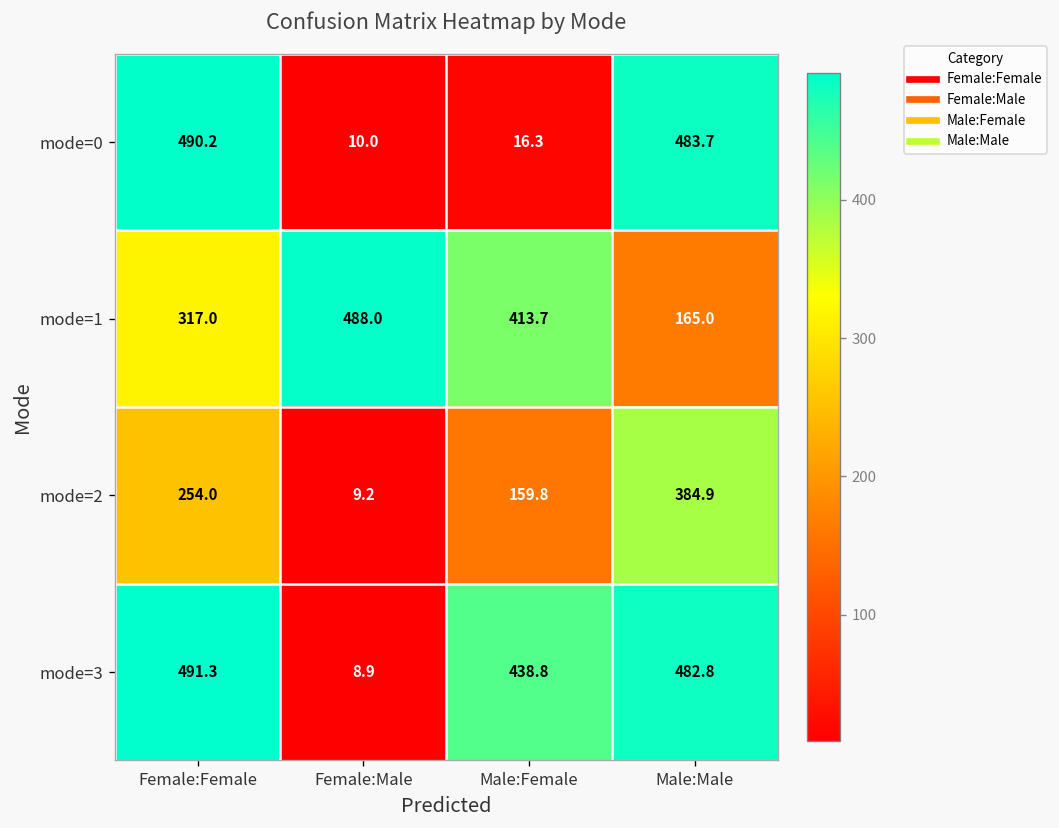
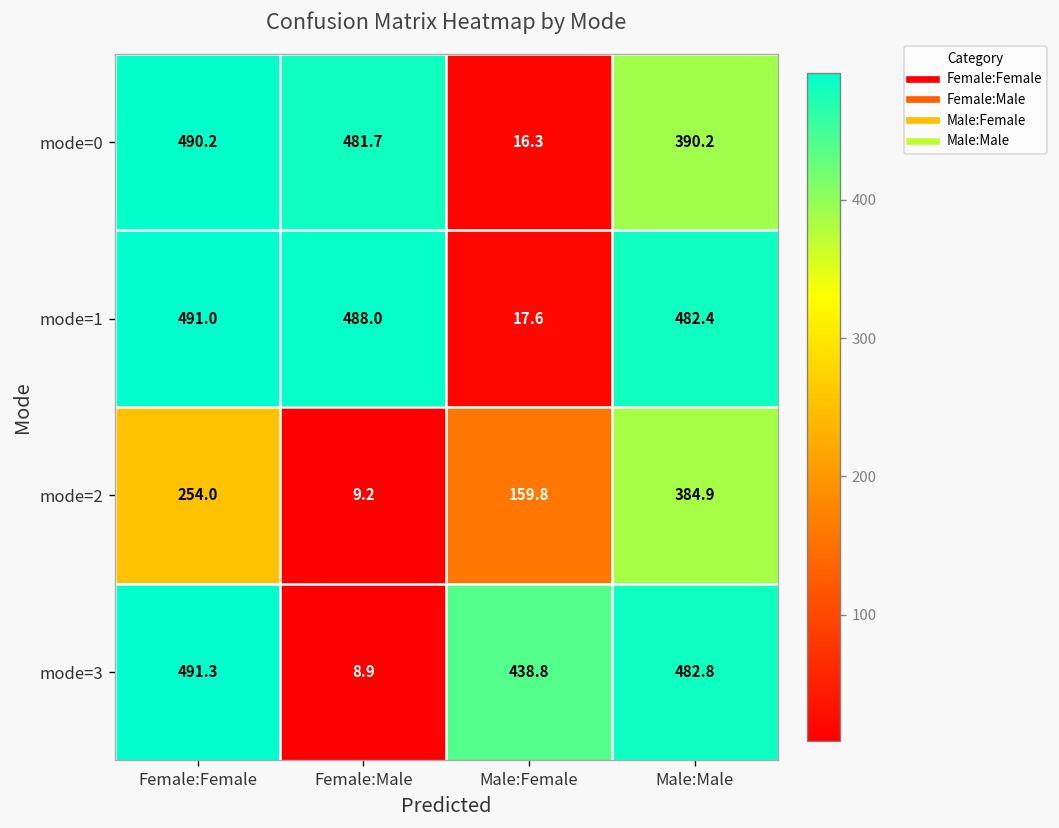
mode=0, Female:Male: 10.0 -> 481.7
mode=0, Male:Male: 483.7 -> 390.2
mode=1, Female:Female: 317.0 -> 491.0
mode=1, Male:Female: 413.7 -> 17.6
mode=1, Male:Male: 165.0 -> 482.4
